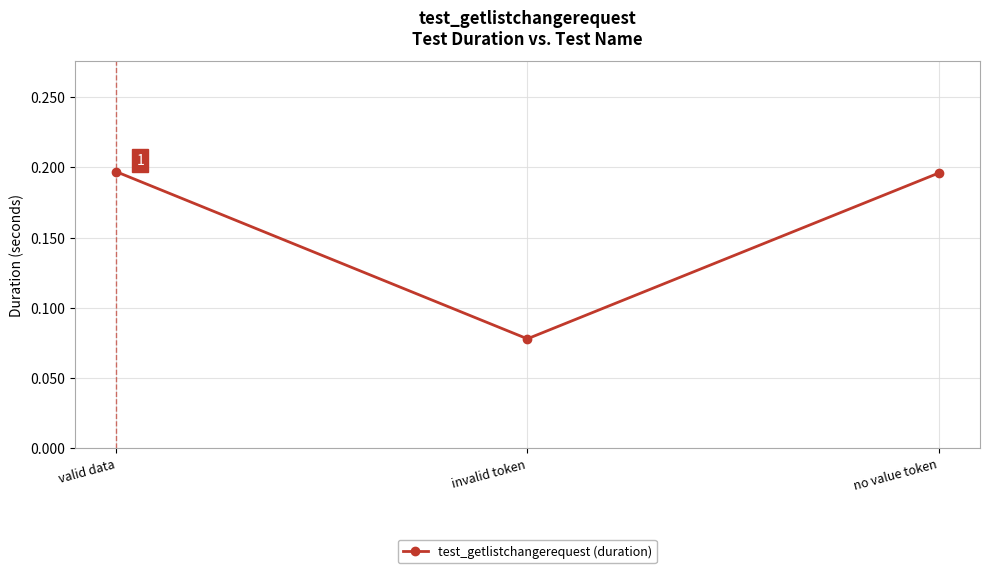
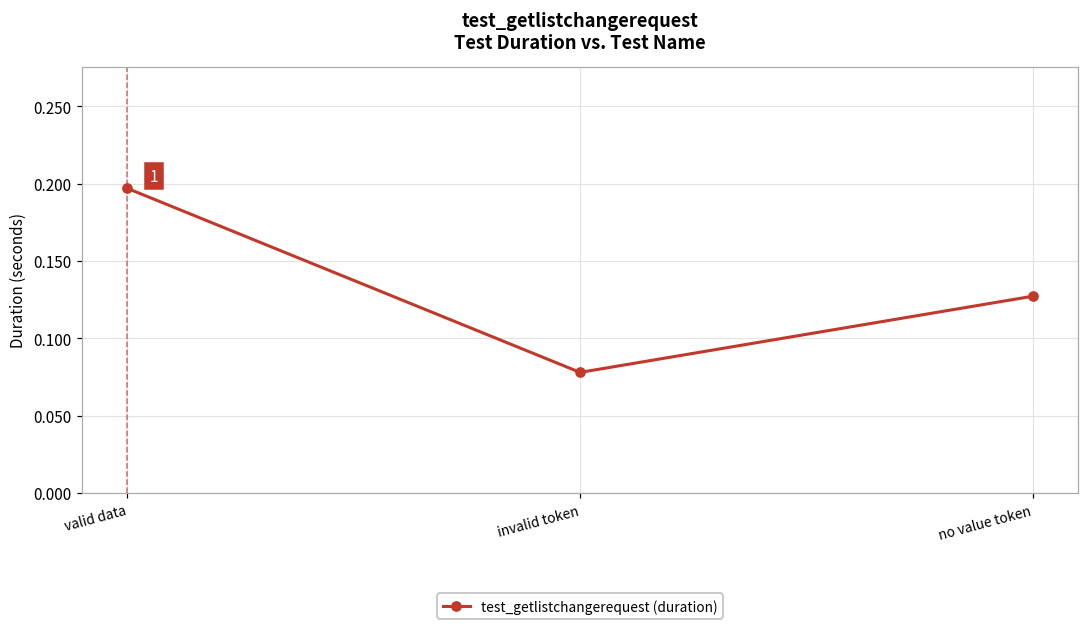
no value token: 0.196 -> 0.127
